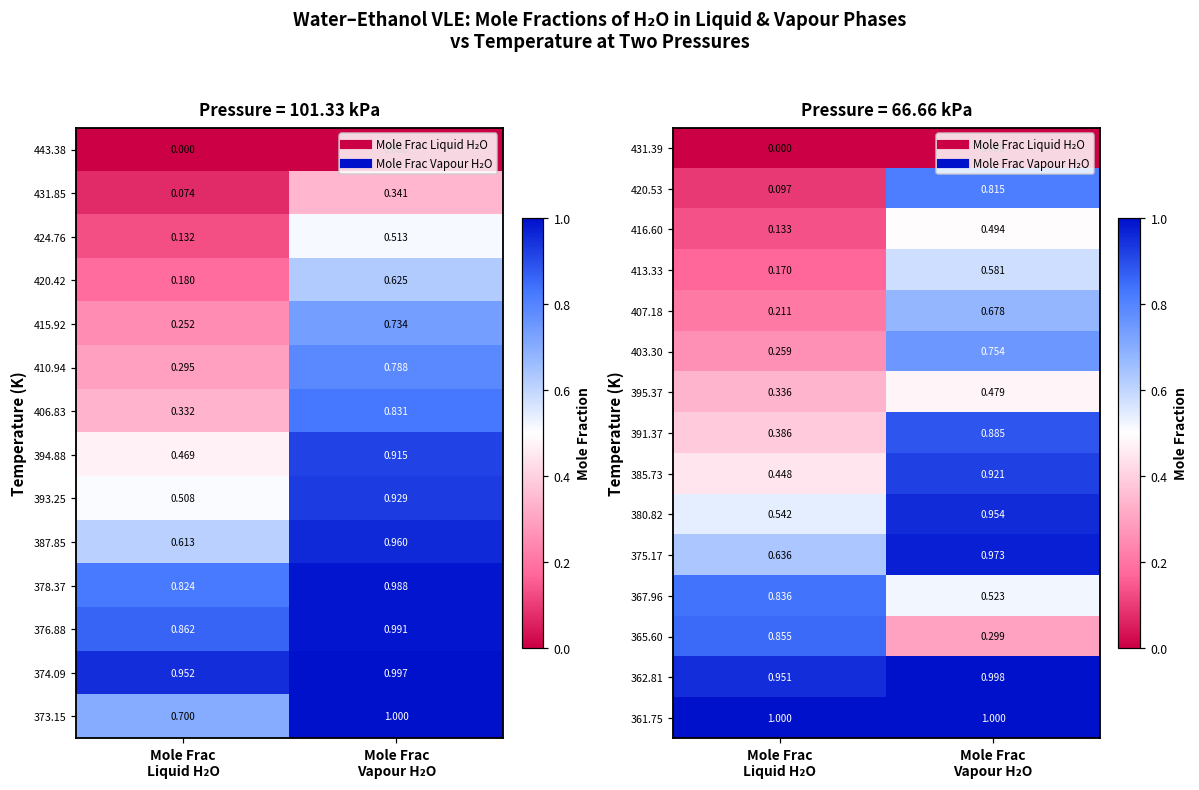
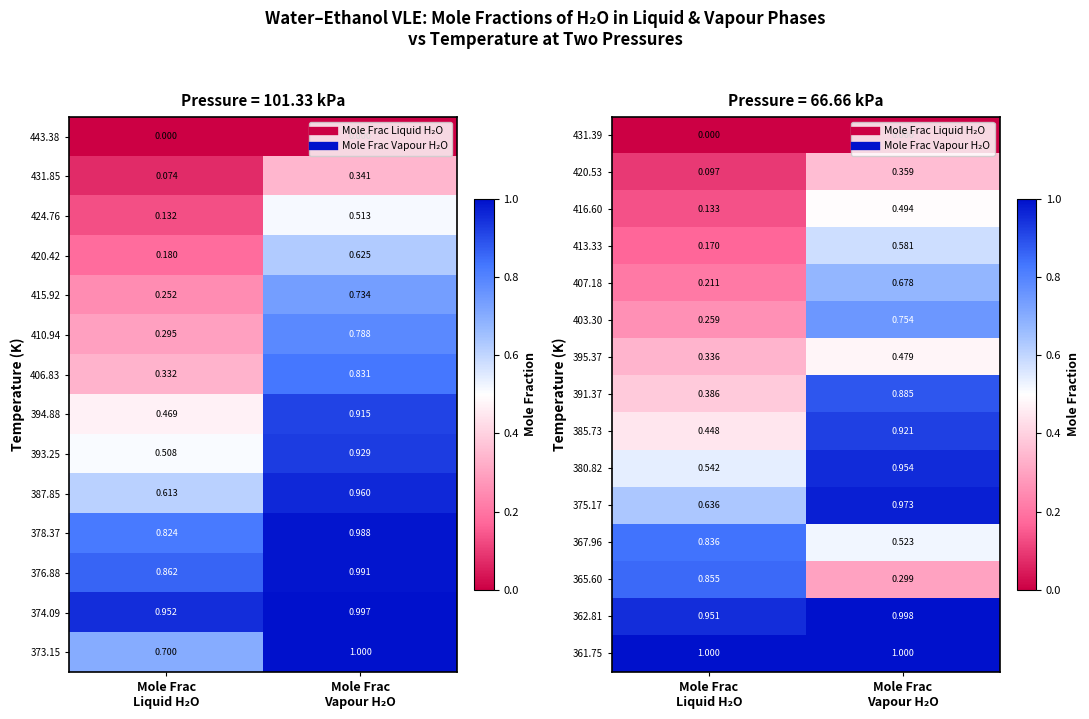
Pressure = 66.66 kPa, 420.53, Mole Frac Vapour H₂O: 0.815 -> 0.359
